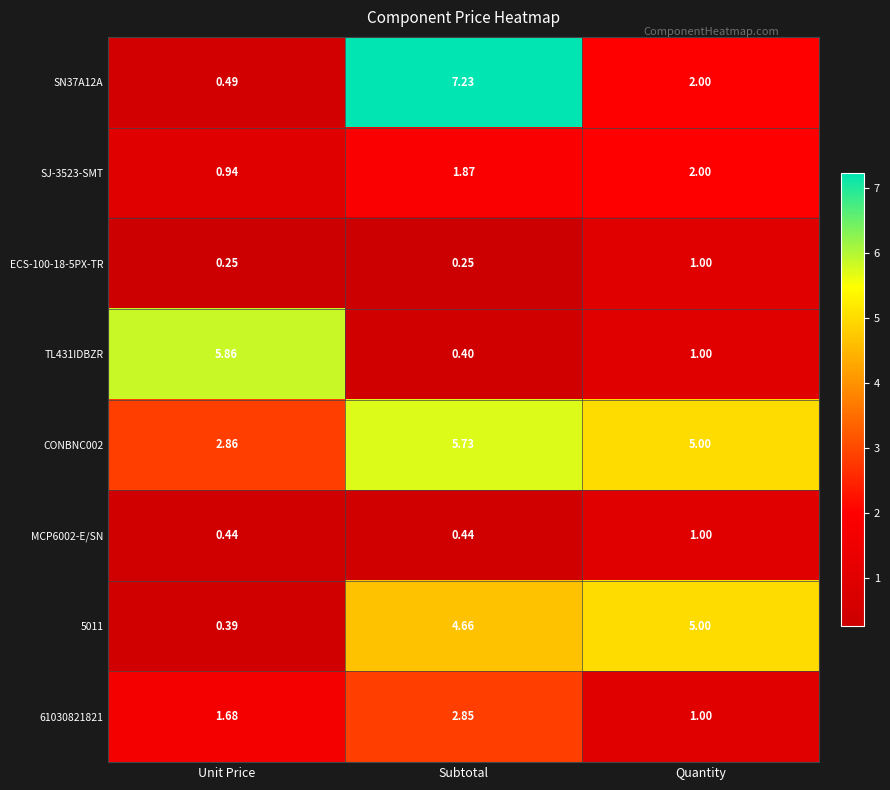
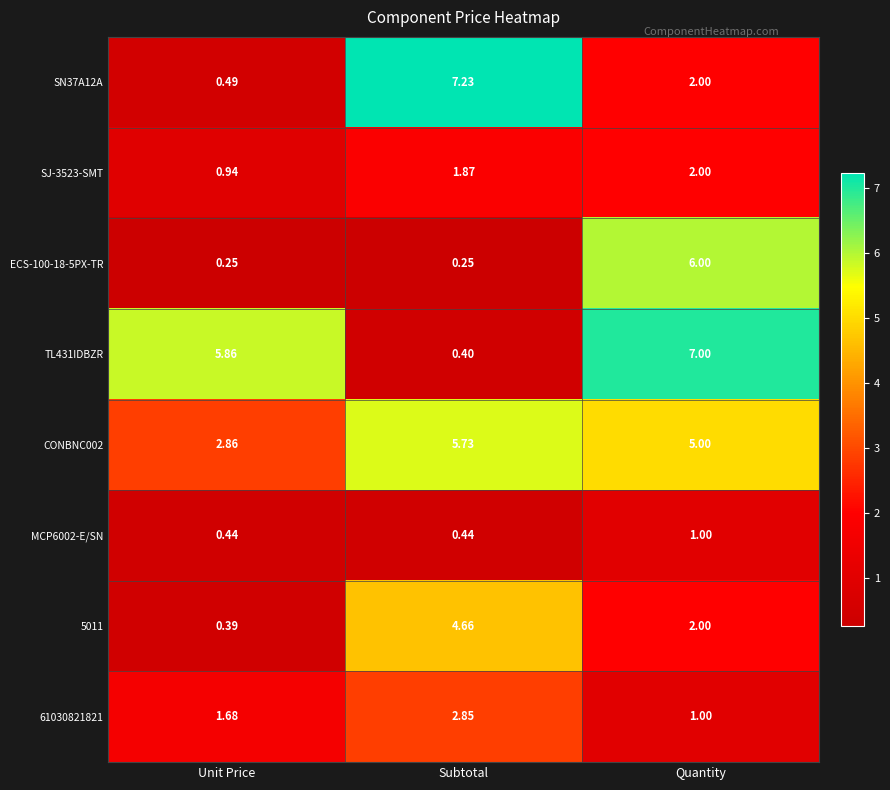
ECS-100-18-5PX-TR, Quantity: 1.00 -> 6.00
TL431IDBZR, Quantity: 1.00 -> 7.00
5011, Quantity: 5.00 -> 2.00
